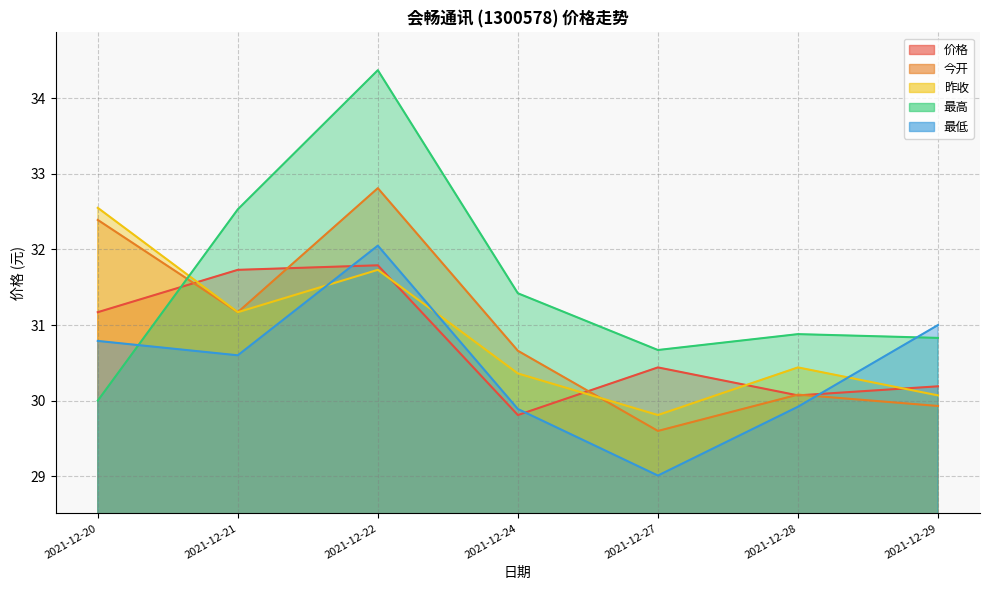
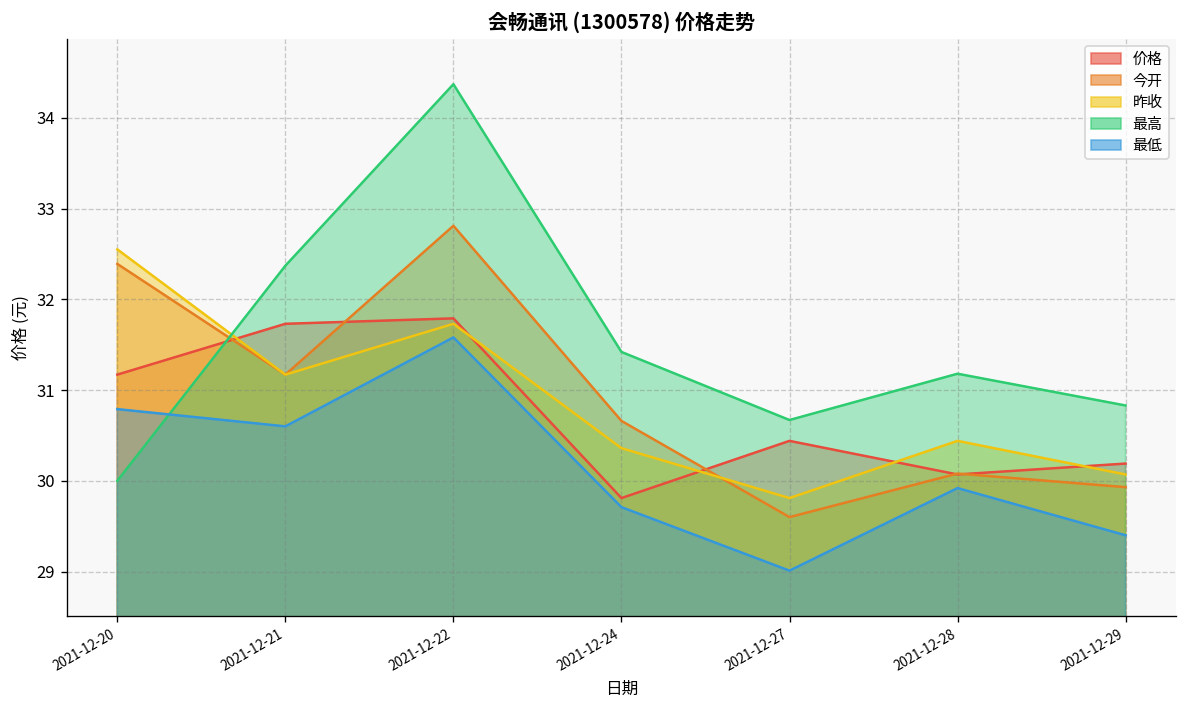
最高, 2021-12-21: 32.5 -> 32.4
最低, 2021-12-22: 32.1 -> 31.6
最低, 2021-12-24: 29.9 -> 29.7
最高, 2021-12-28: 30.9 -> 31.2
最低, 2021-12-29: 31.0 -> 29.4
